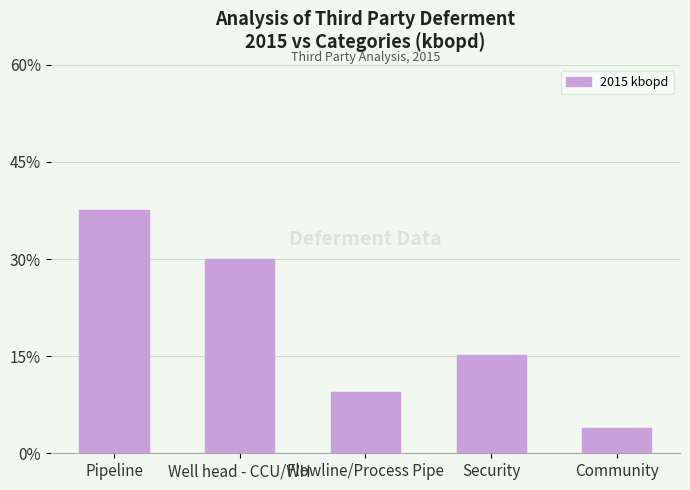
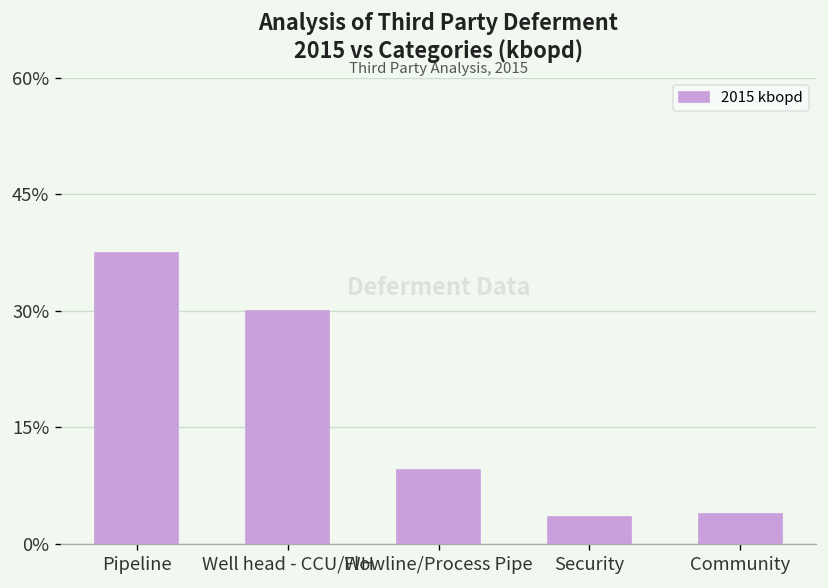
Security: 15% -> 4%
